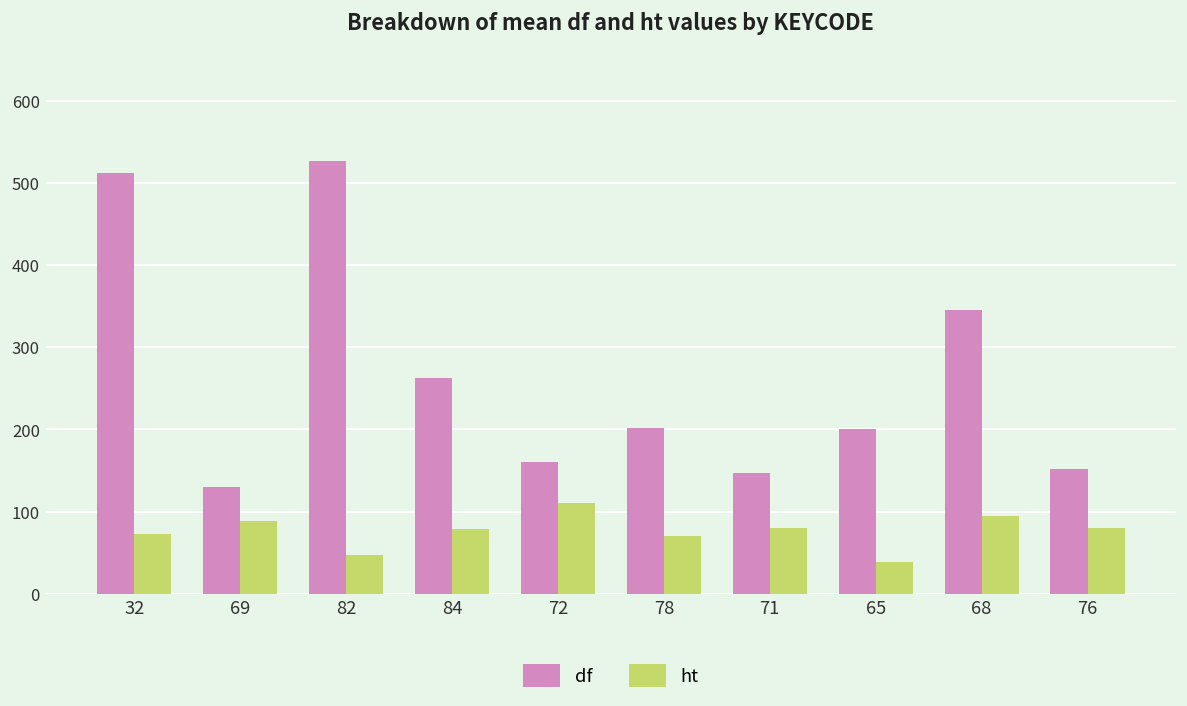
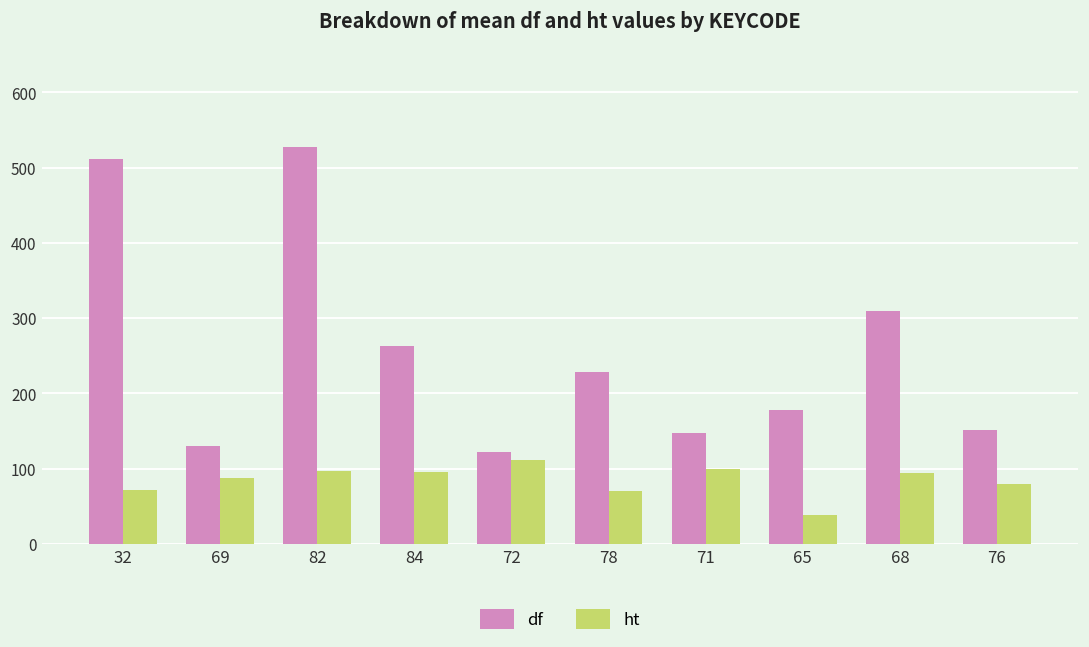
ht, 82: 50 -> 100
ht, 84: 80 -> 100
df, 72: 160 -> 120
df, 78: 200 -> 230
ht, 71: 80 -> 100
df, 65: 200 -> 180
df, 68: 350 -> 310
